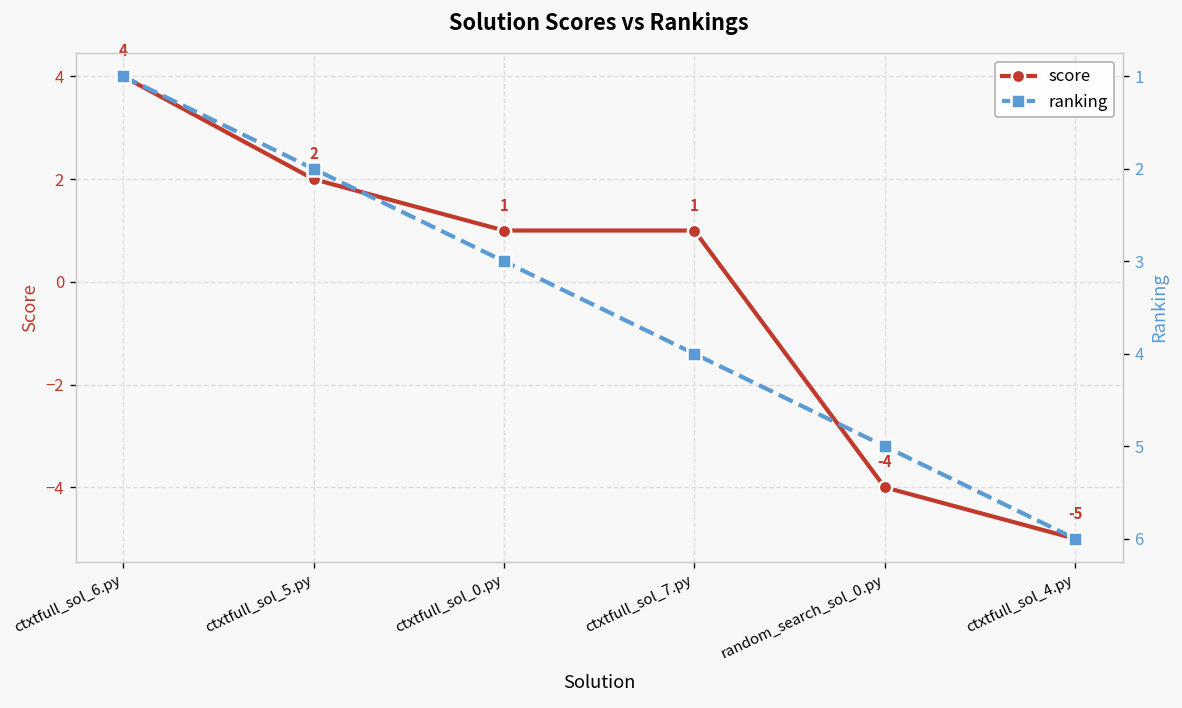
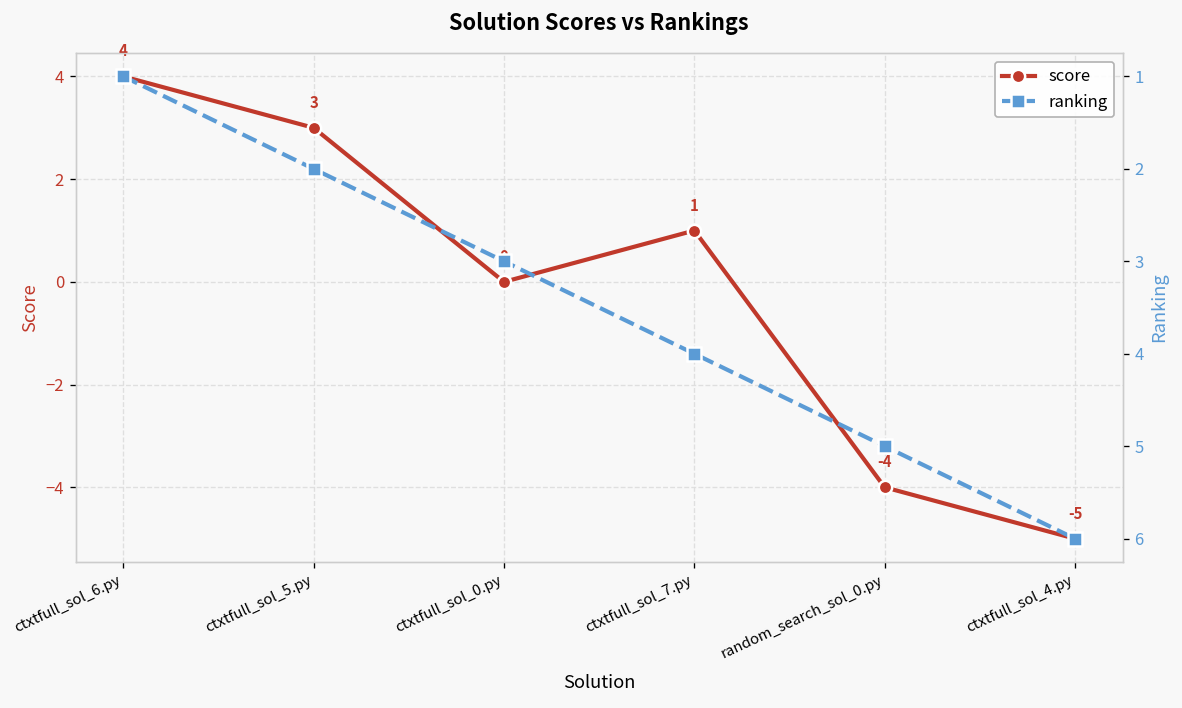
score, ctxtfull_sol_5.py: 2 -> 3
score, ctxtfull_sol_0.py: 1 -> 0
